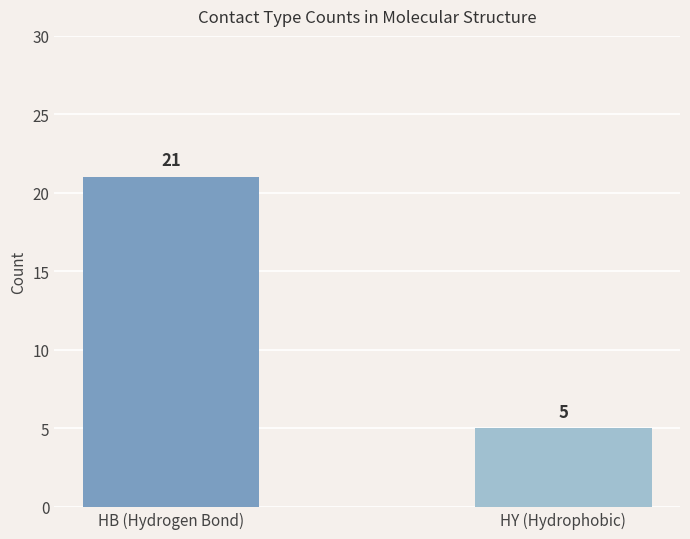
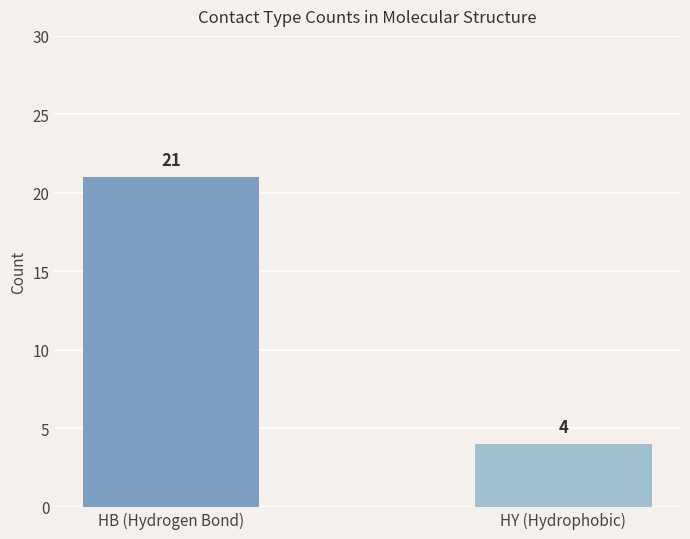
HY (Hydrophobic): 5 -> 4
